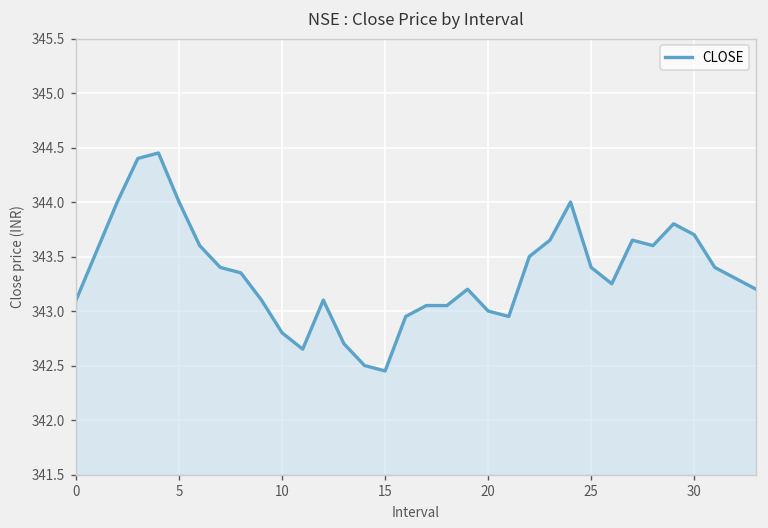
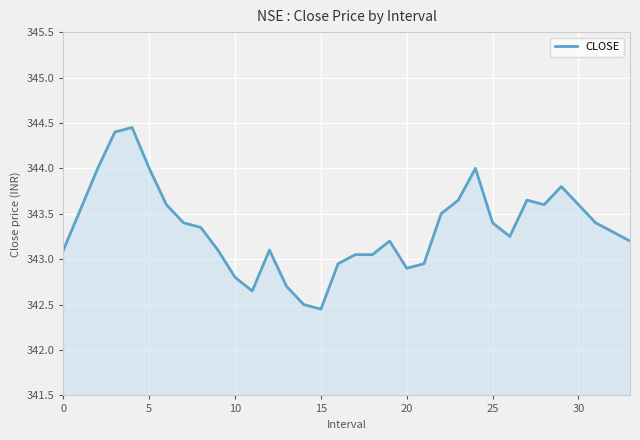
20: 343.0 -> 342.9
30: 343.7 -> 343.6
